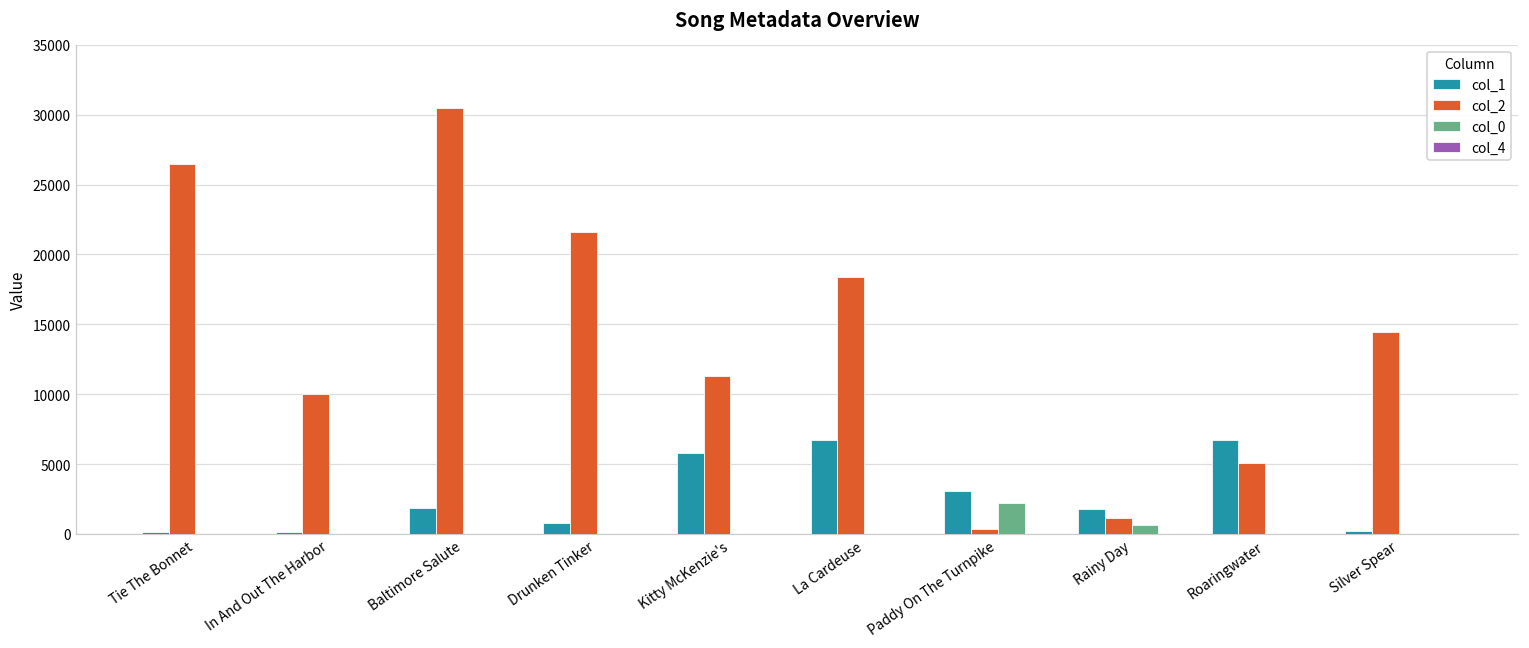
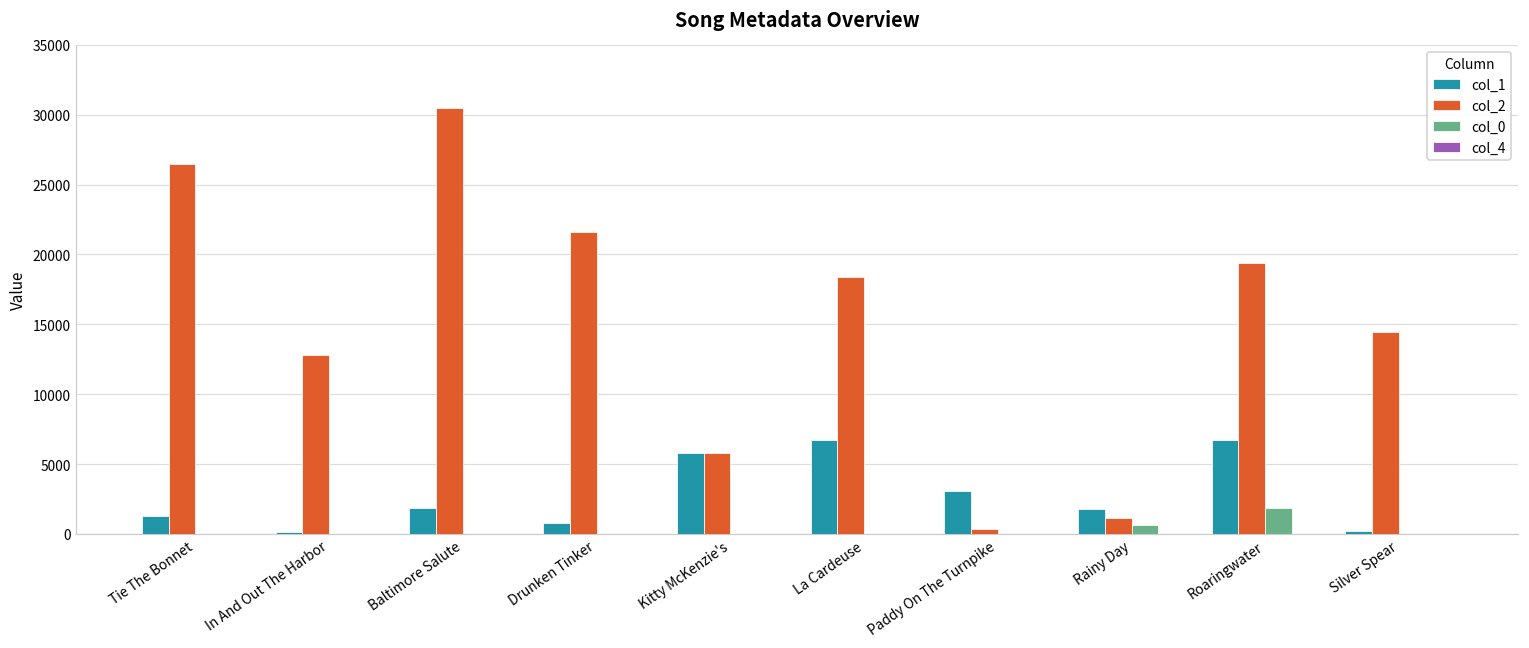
col_1, Tie The Bonnet: 100 -> 1300
col_2, In And Out The Harbor: 10000 -> 12800
col_2, Kitty McKenzie's: 11300 -> 5800
col_0, Paddy On The Turnpike: 2200 -> 0
col_2, Roaringwater: 5100 -> 19400
col_0, Roaringwater: 0 -> 1900
